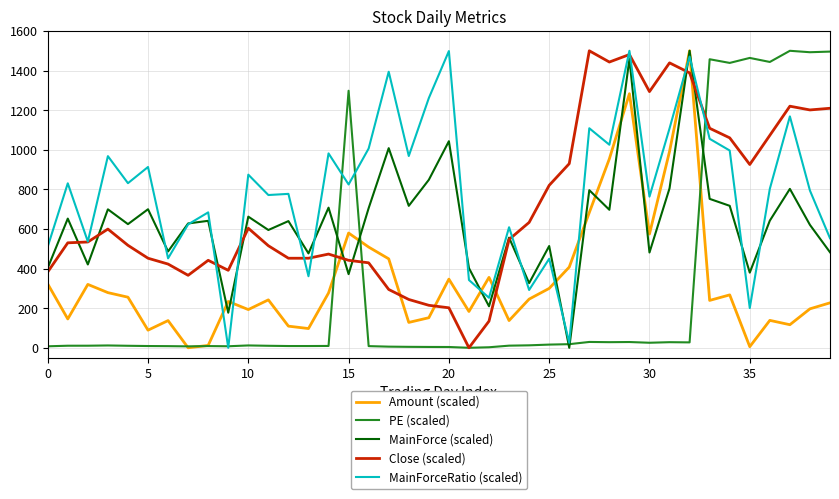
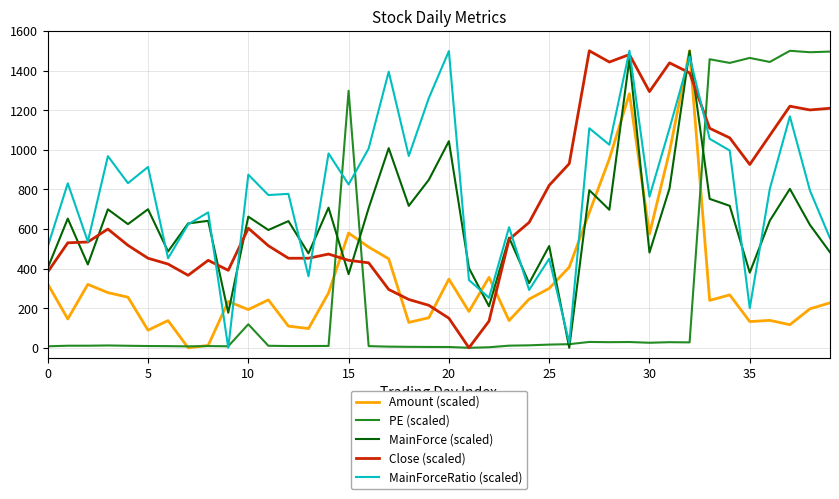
PE (scaled), 10: 10 -> 120
Close (scaled), 20: 200 -> 150
Amount (scaled), 35: 10 -> 130
